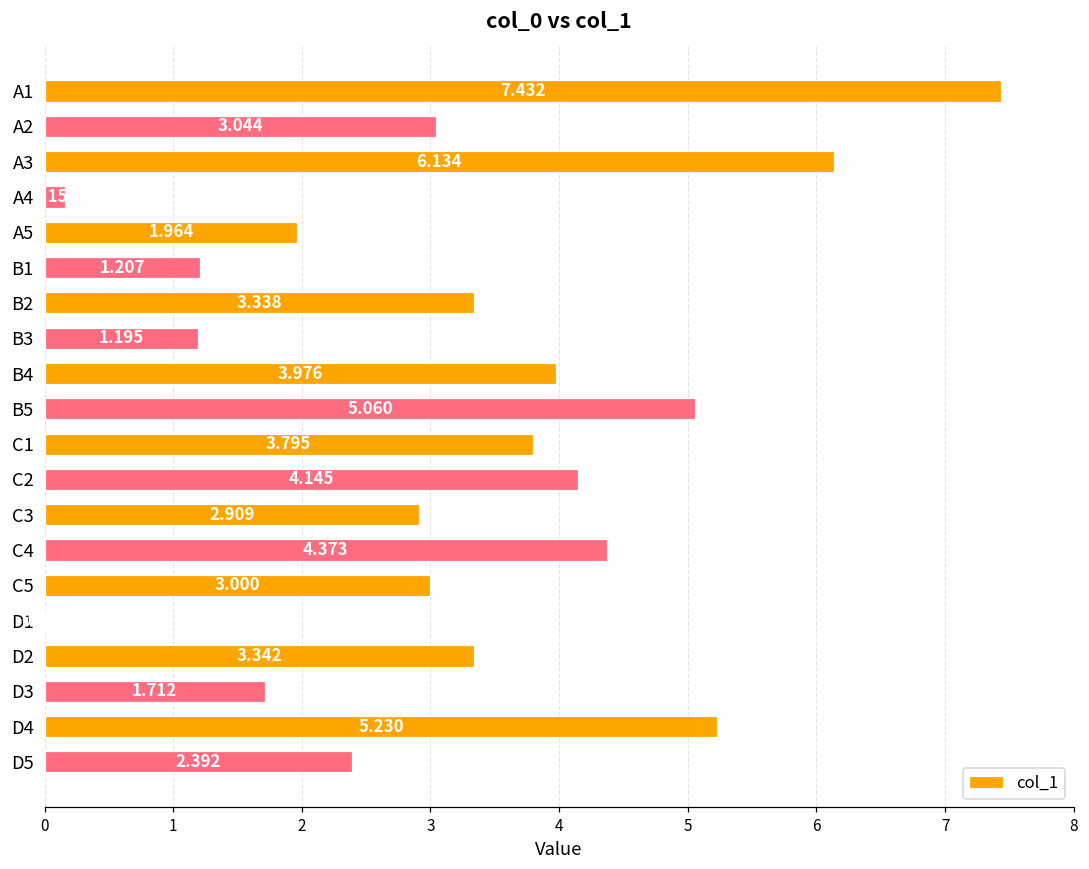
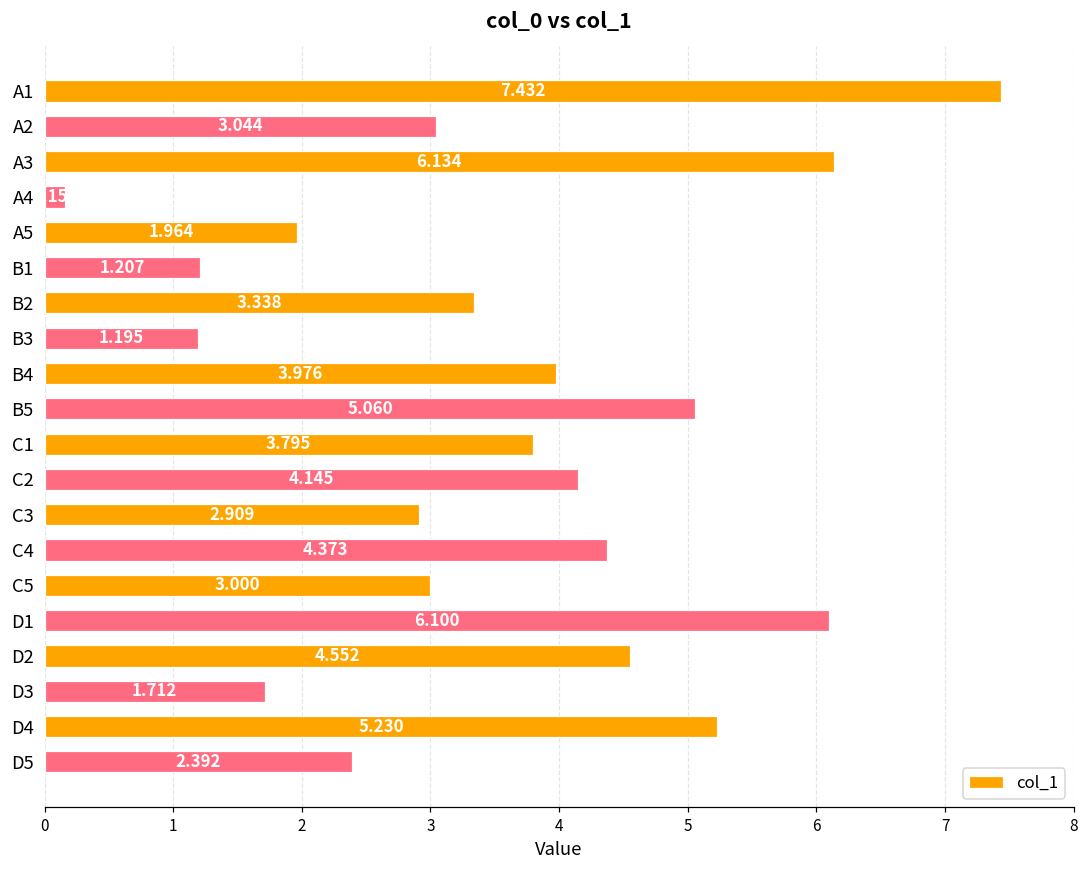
D1: 0.0 -> 6.1
D2: 3.342 -> 4.552
